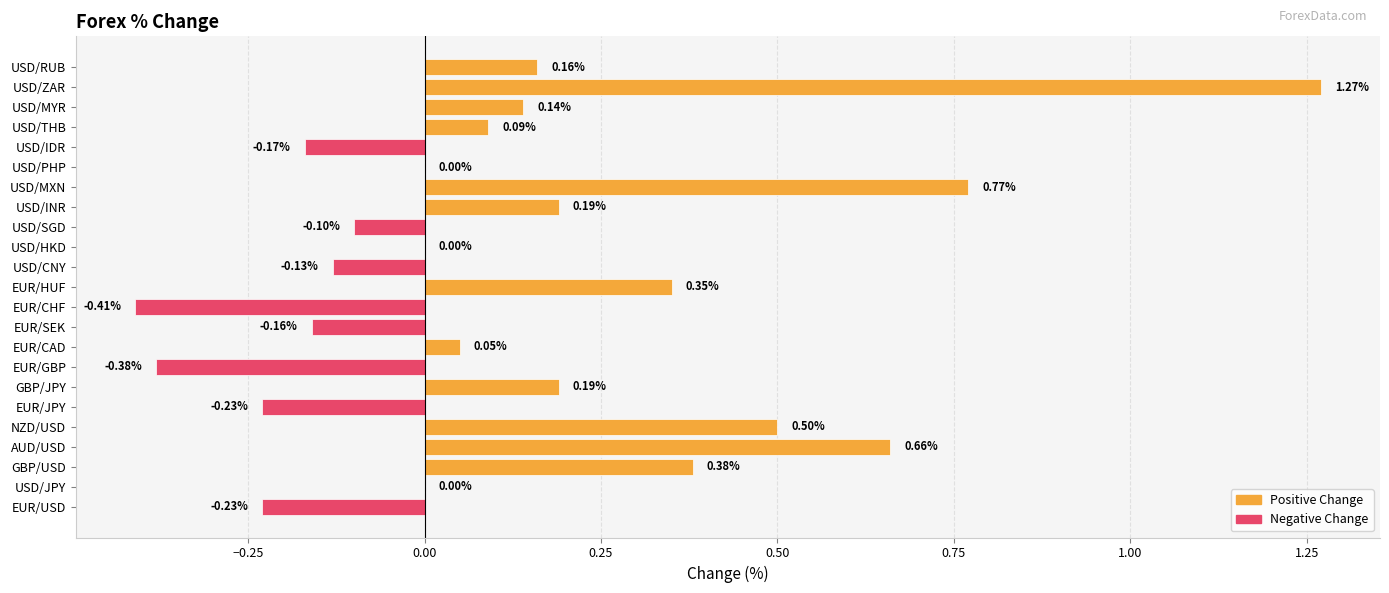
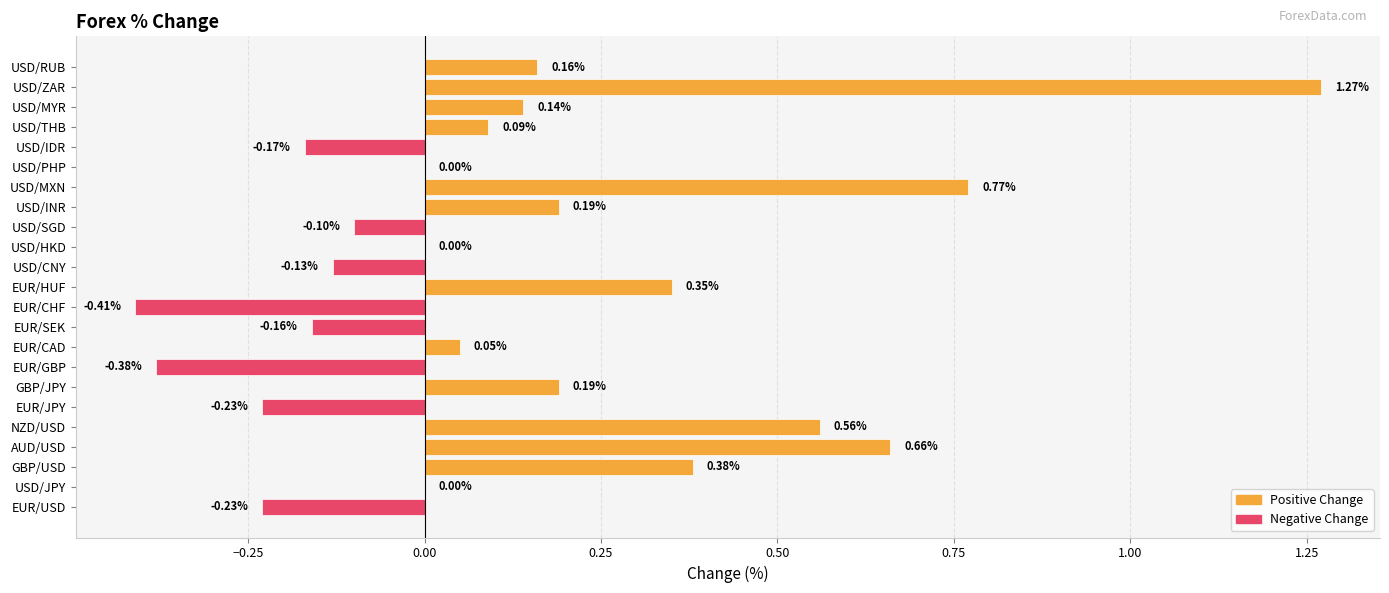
NZD/USD: 0.50% -> 0.56%
